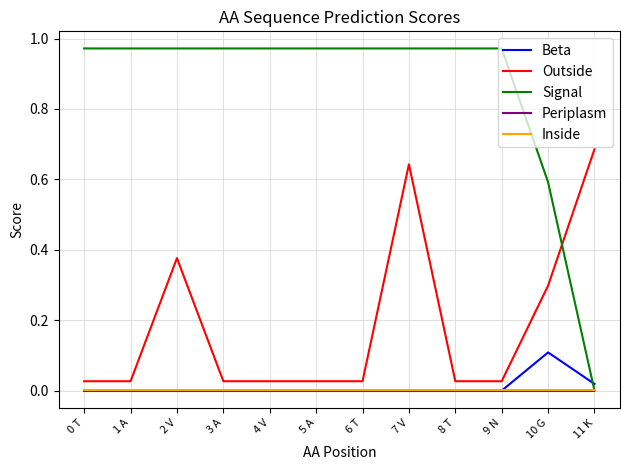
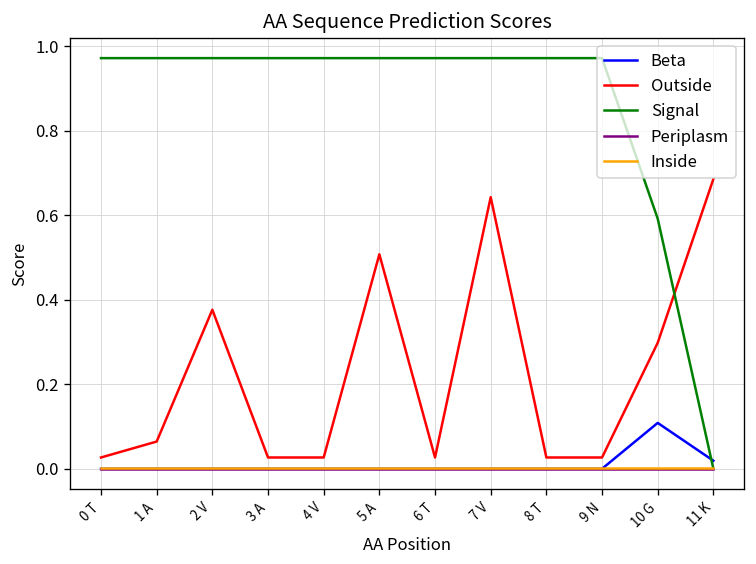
Outside, 1 A: 0.03 -> 0.06
Outside, 5 A: 0.03 -> 0.51
